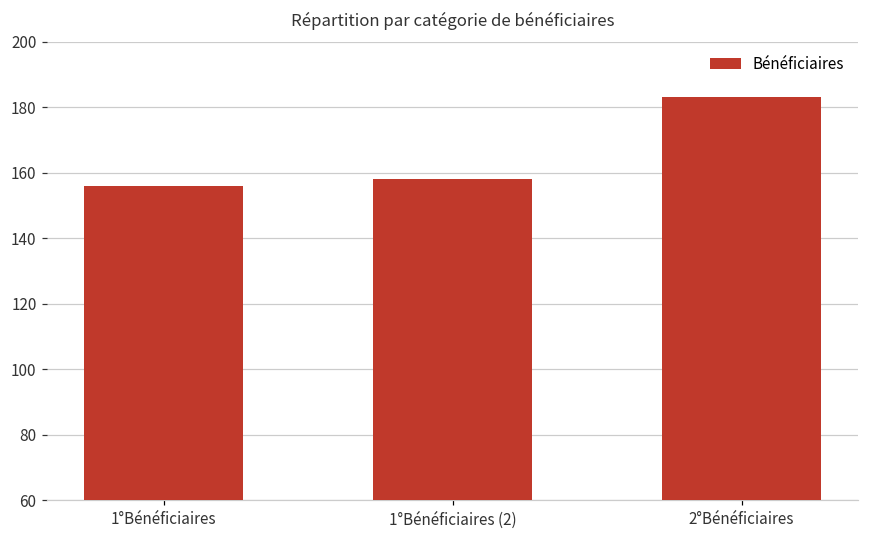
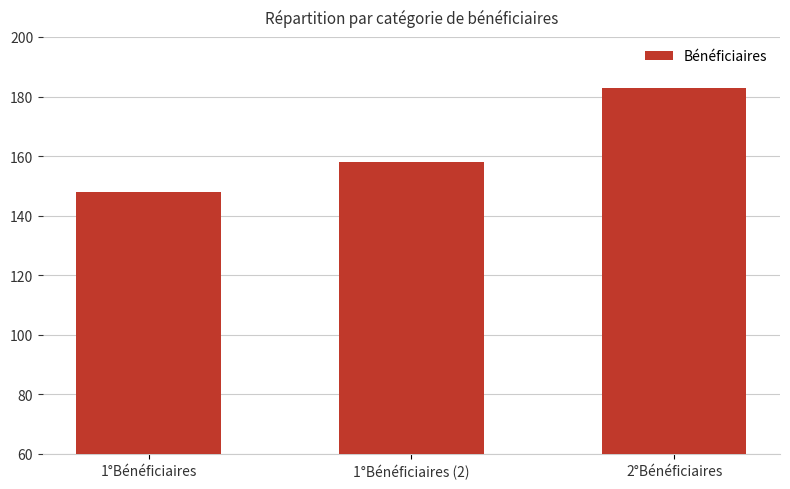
1°Bénéficiaires: 156 -> 148
